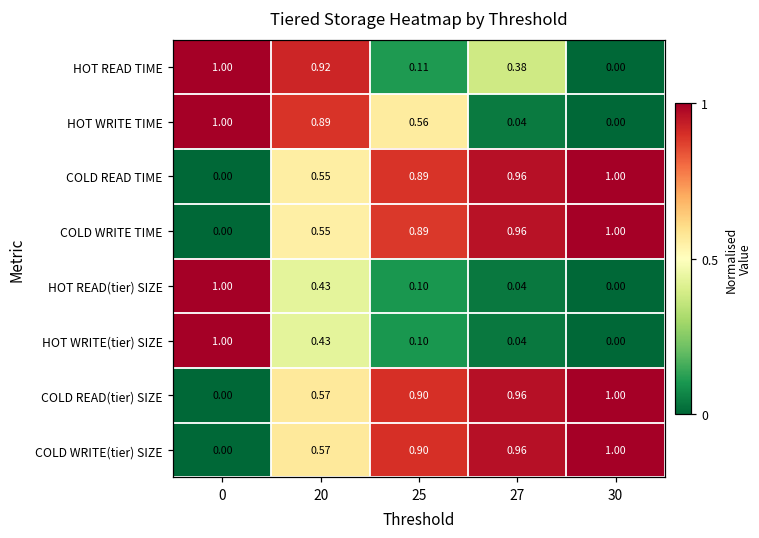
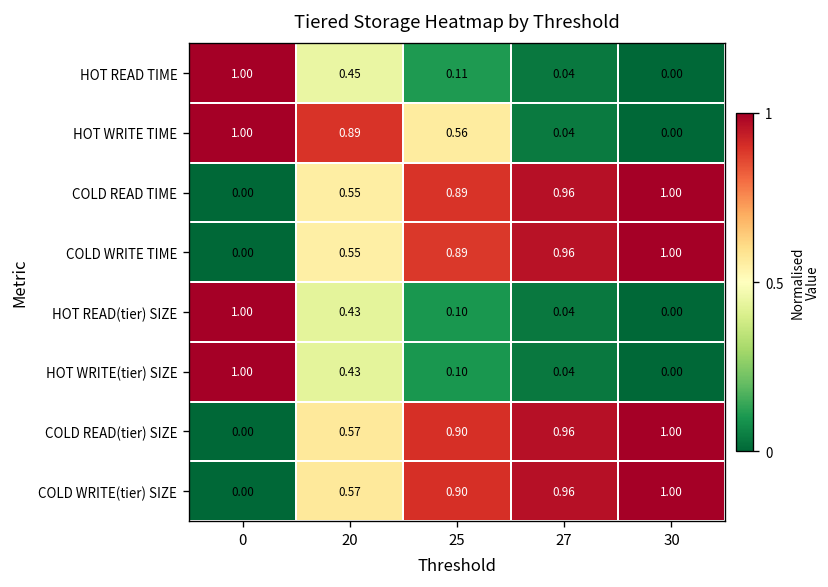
HOT READ TIME, 20: 0.92 -> 0.45
HOT READ TIME, 27: 0.38 -> 0.04
